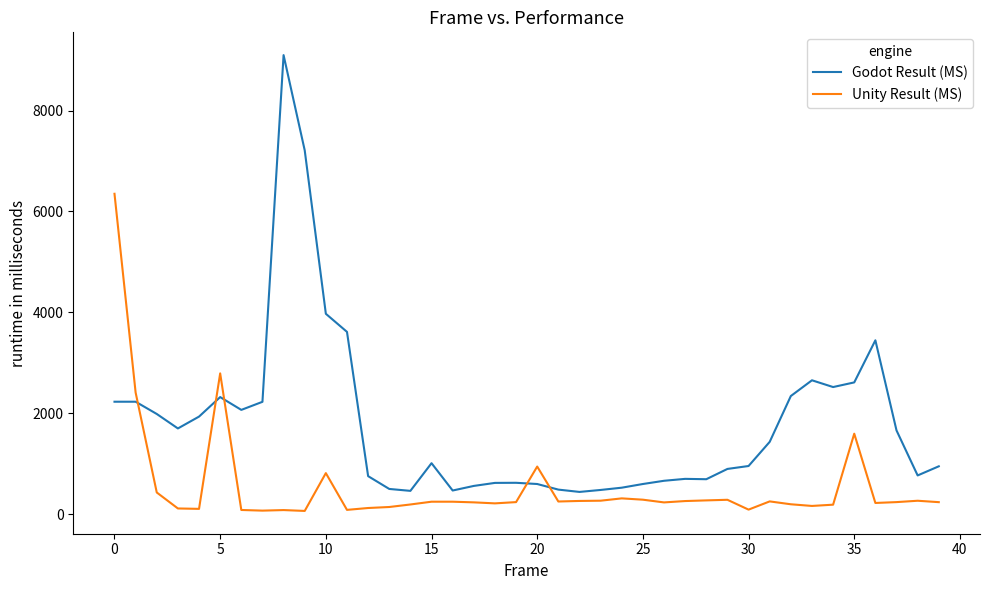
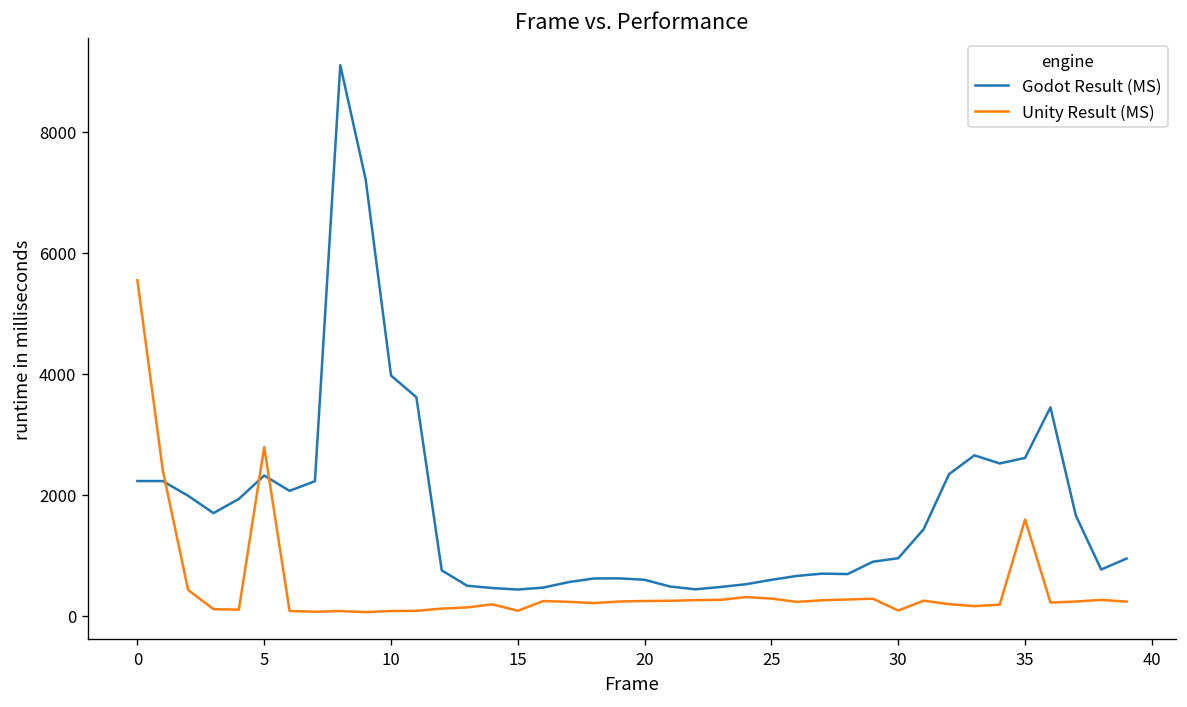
Unity Result (MS), 0: 6400 -> 5500
Unity Result (MS), 10: 800 -> 100
Godot Result (MS), 15: 1000 -> 400
Unity Result (MS), 15: 200 -> 100
Unity Result (MS), 20: 900 -> 200
